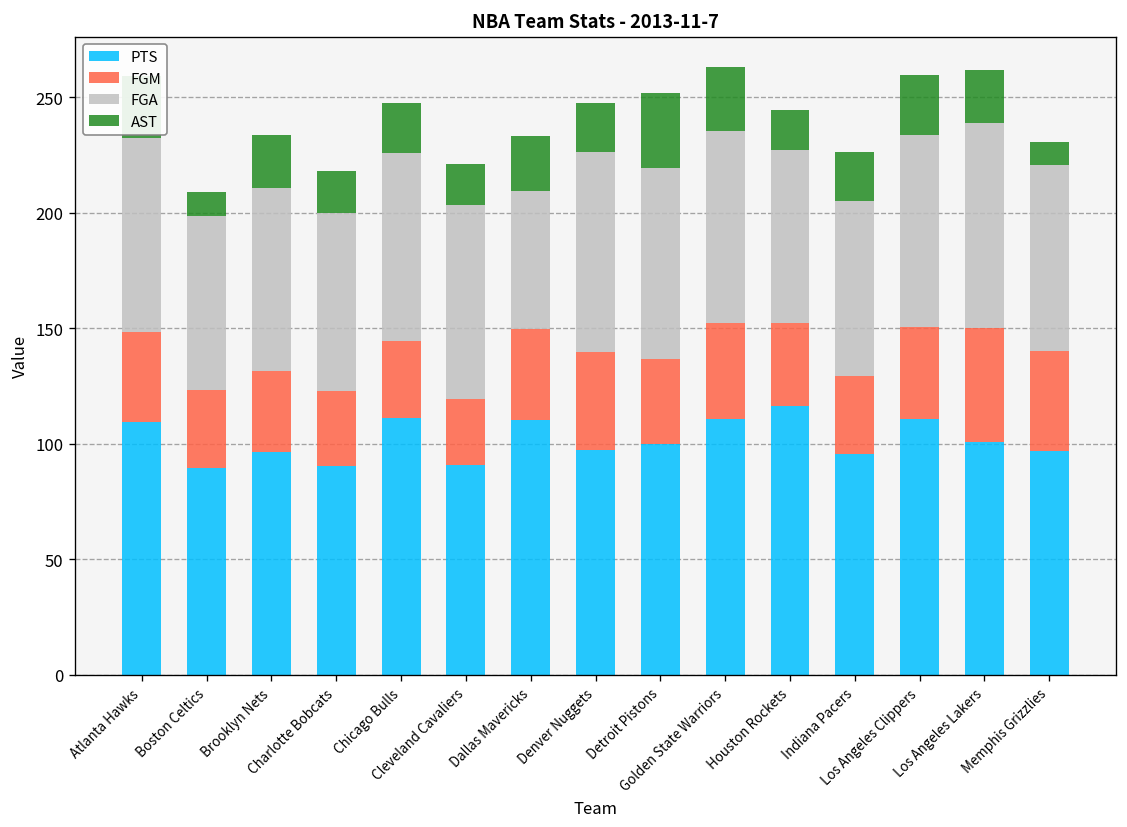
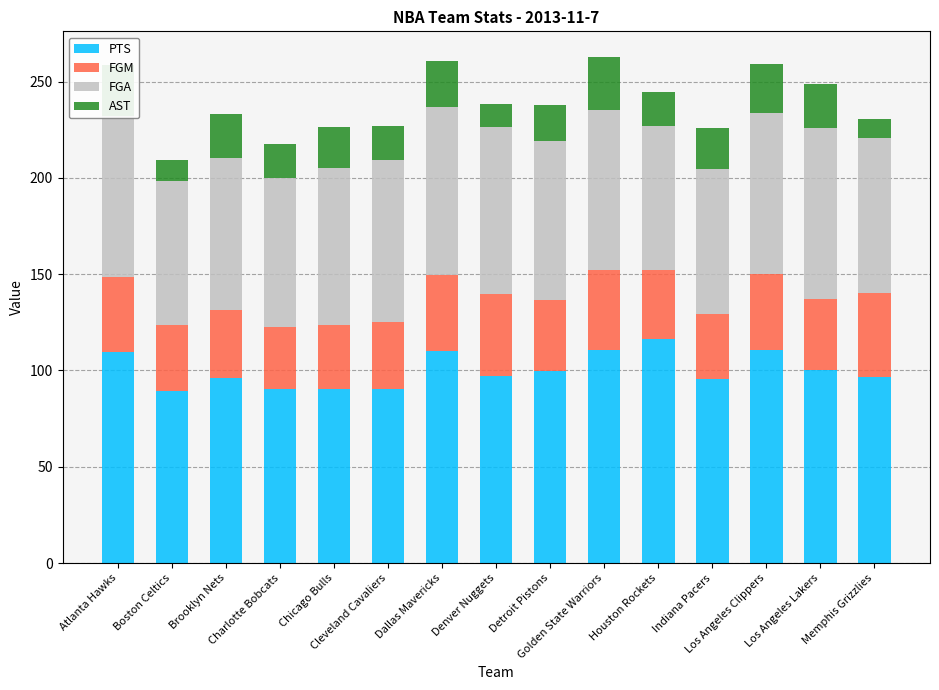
PTS, Chicago Bulls: 111 -> 90
FGM, Cleveland Cavaliers: 29 -> 35
FGA, Dallas Mavericks: 60 -> 87
AST, Denver Nuggets: 21 -> 12
AST, Detroit Pistons: 32 -> 19
FGM, Los Angeles Lakers: 50 -> 37
